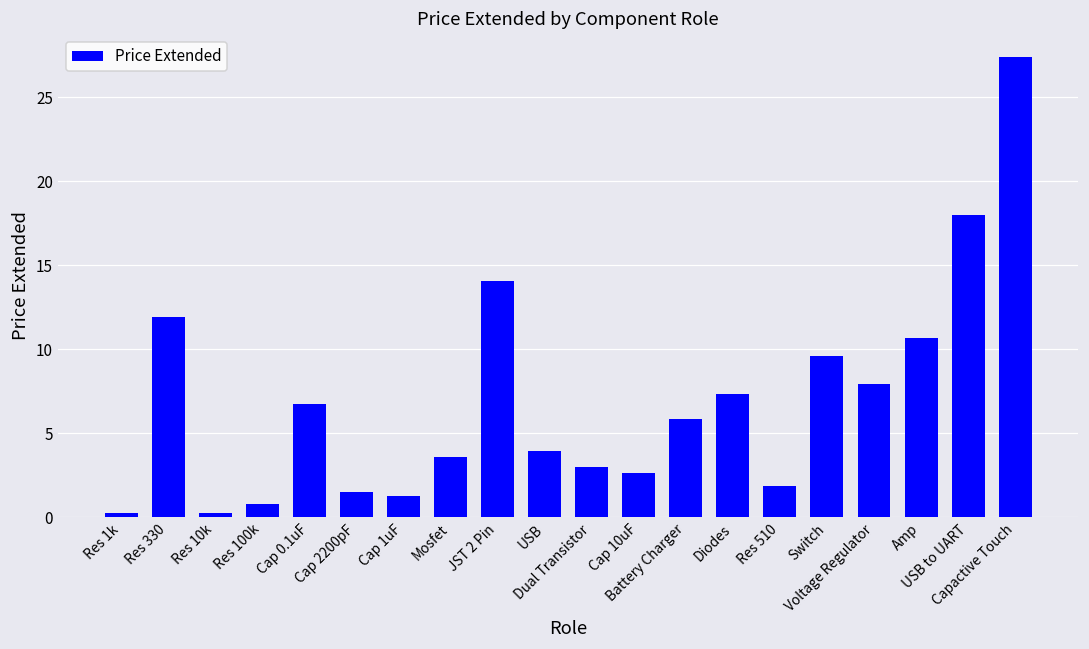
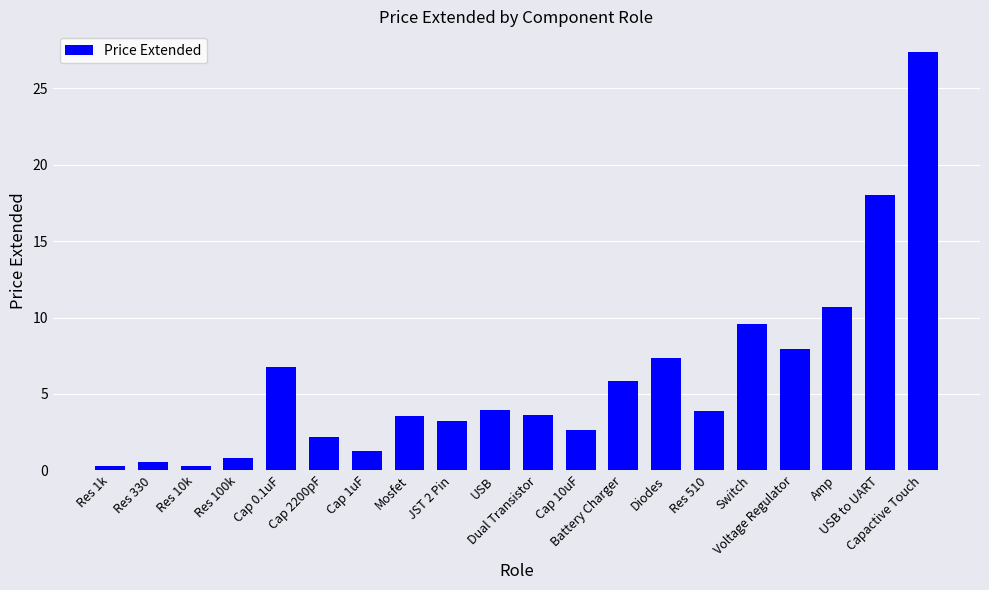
Res 330: 12.0 -> 0.5
Cap 2200pF: 1.5 -> 2.2
JST 2 Pin: 14.1 -> 3.2
Dual Transistor: 3.0 -> 3.6
Res 510: 1.9 -> 3.9
